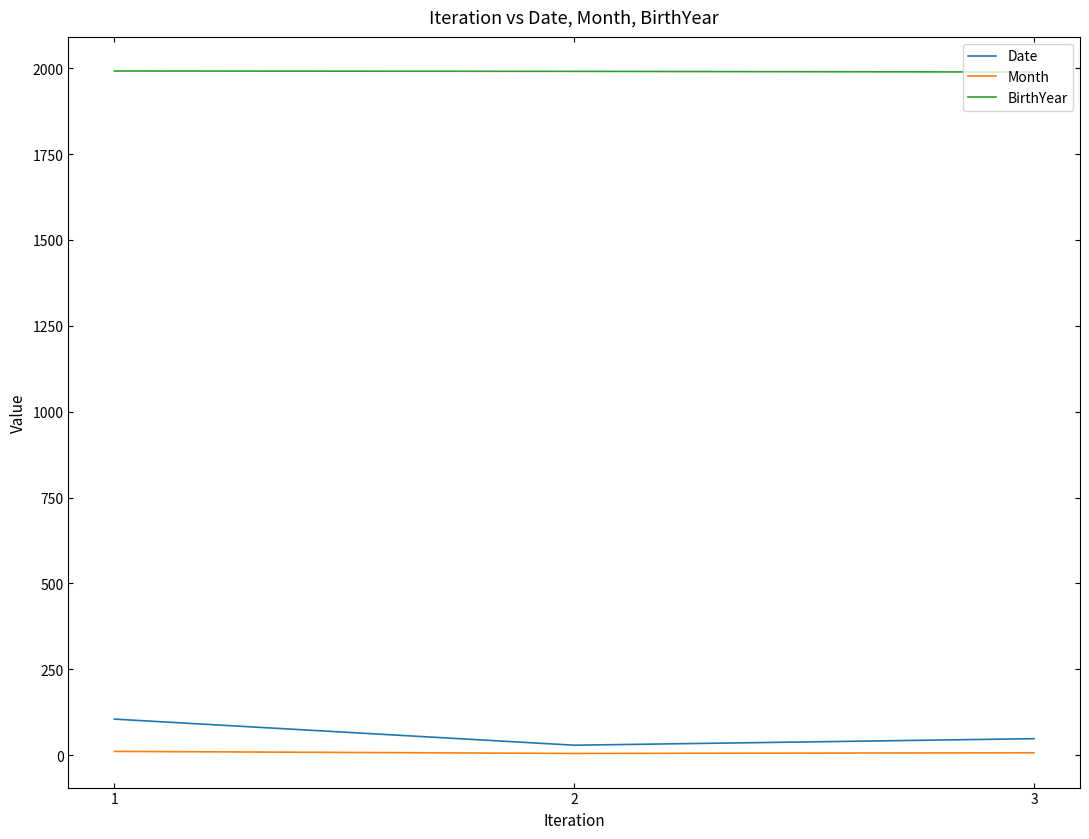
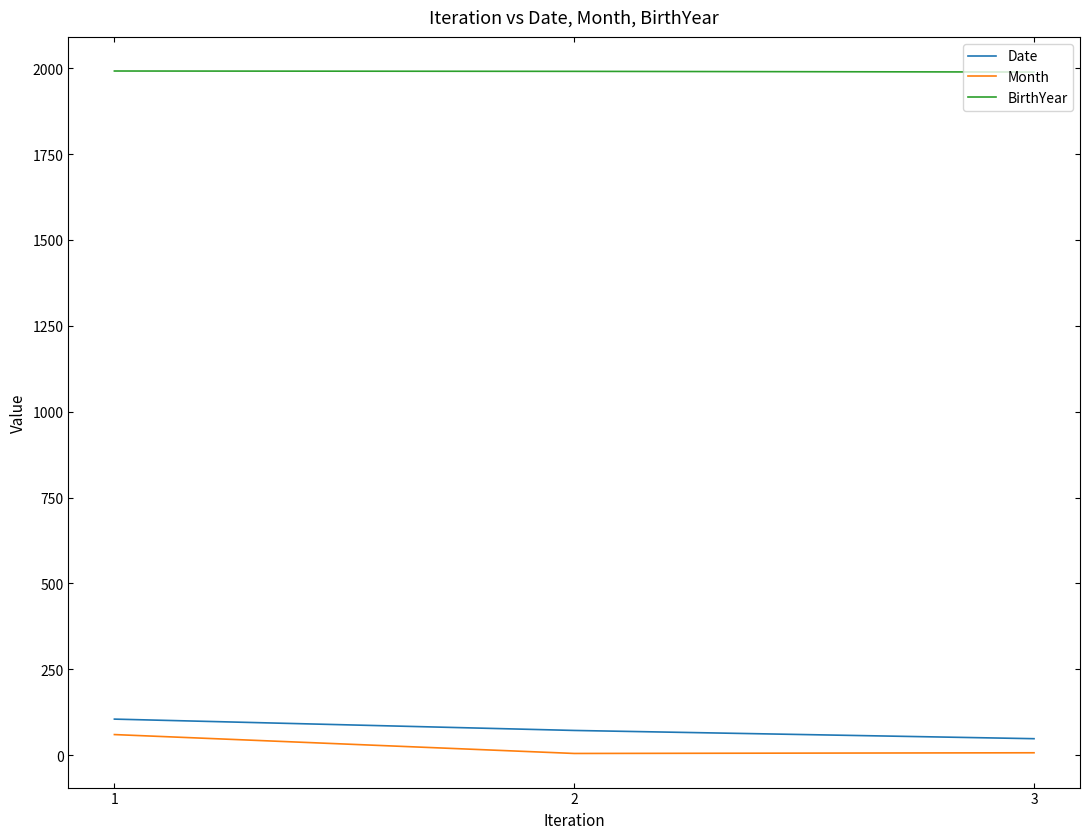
Month, 1: 10 -> 60
Date, 2: 30 -> 70
